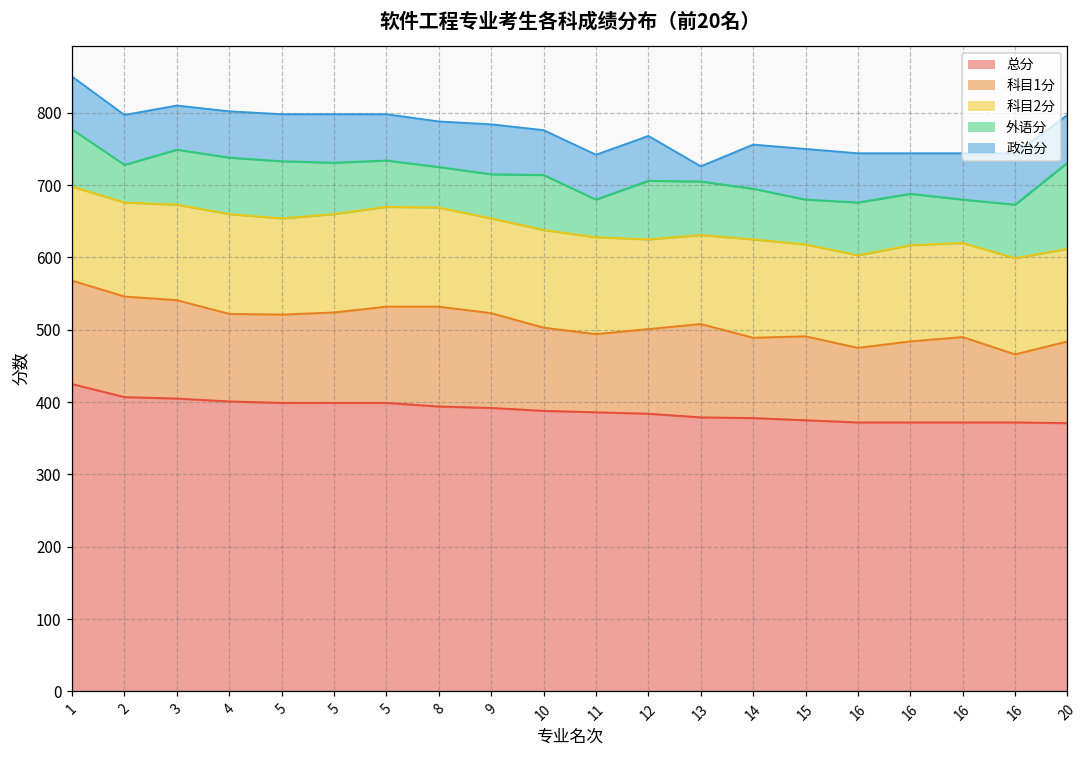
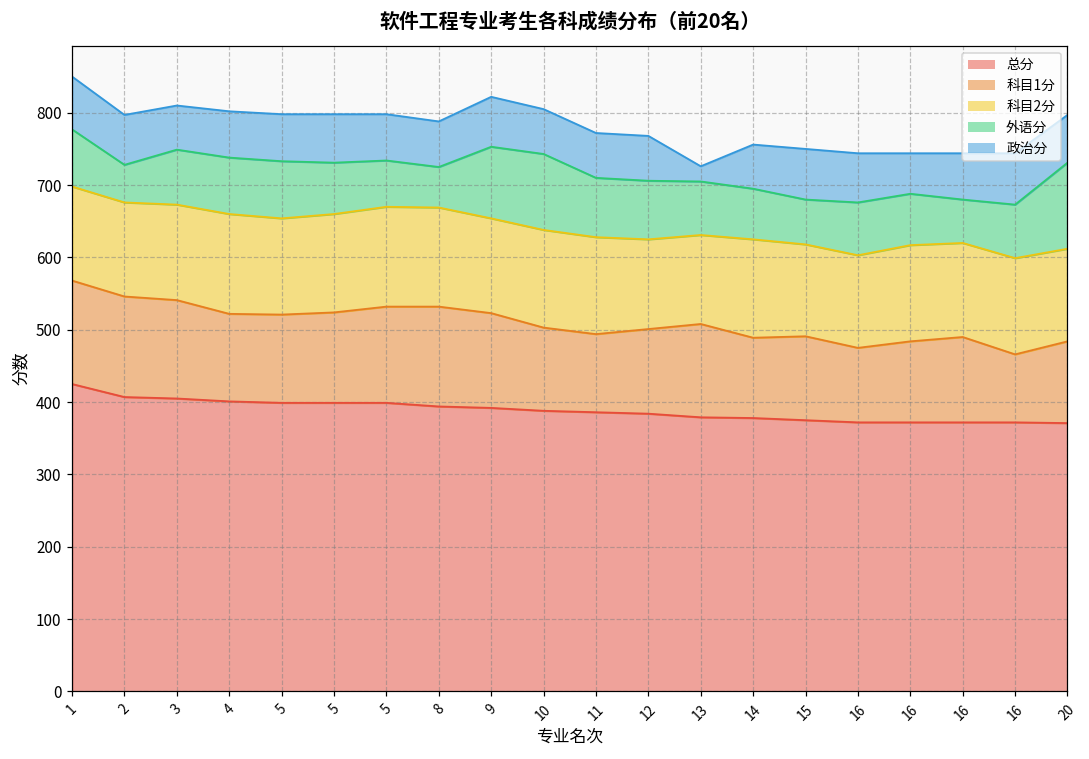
外语分, 9: 60 -> 100
外语分, 10: 80 -> 110
外语分, 11: 50 -> 80
